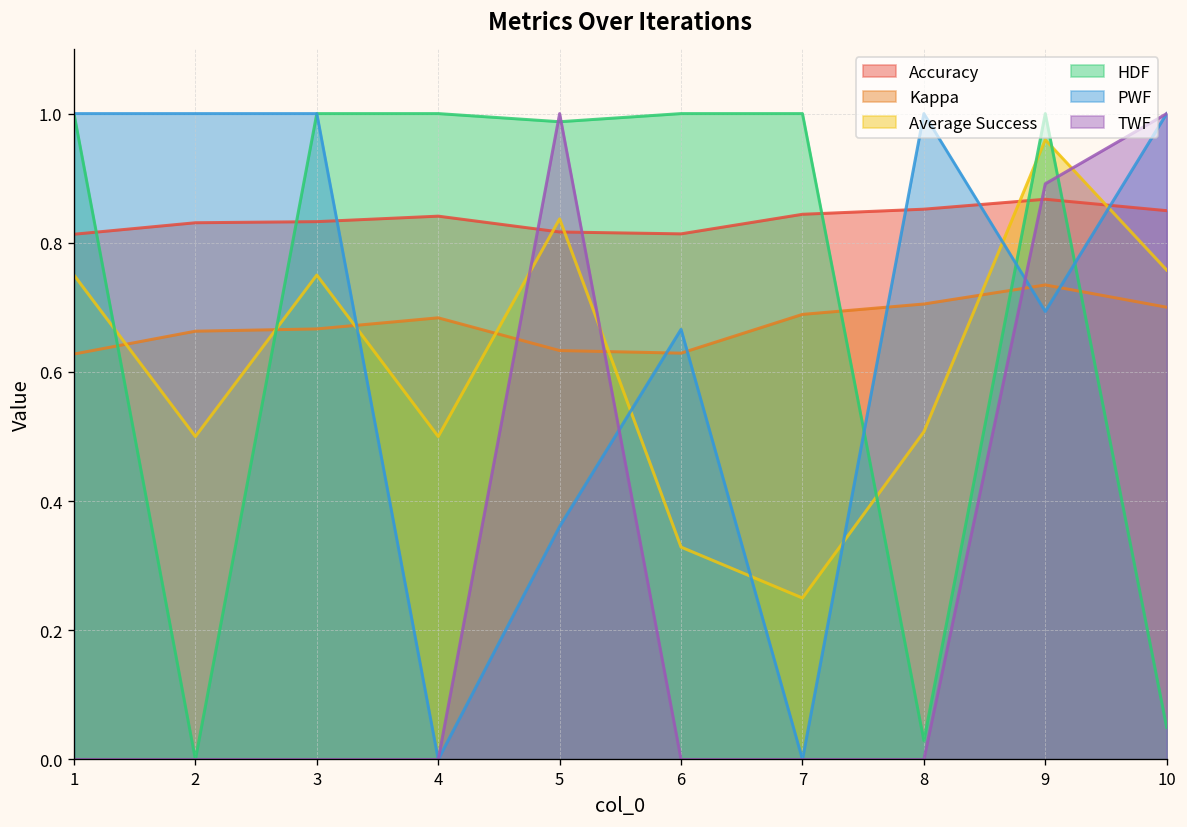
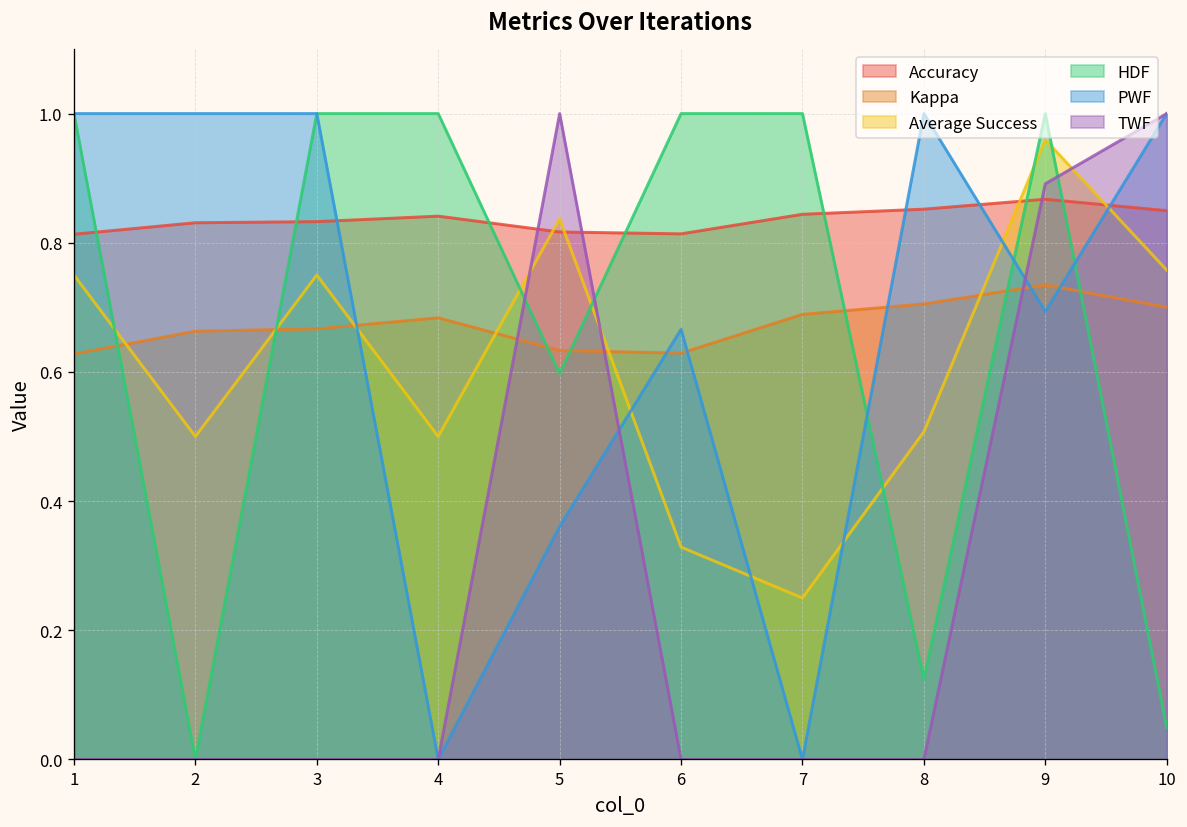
HDF, 5: 0.99 -> 0.60
HDF, 8: 0.03 -> 0.12
